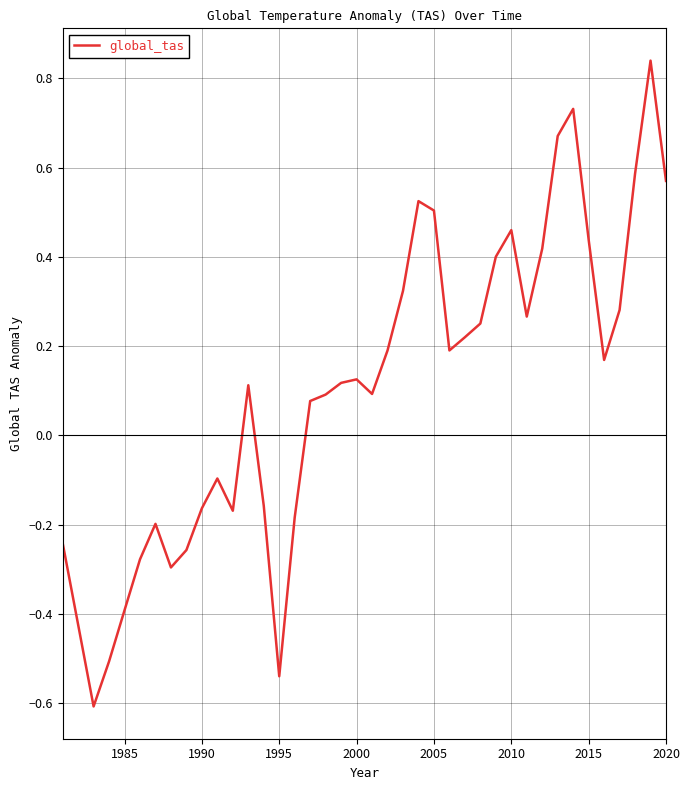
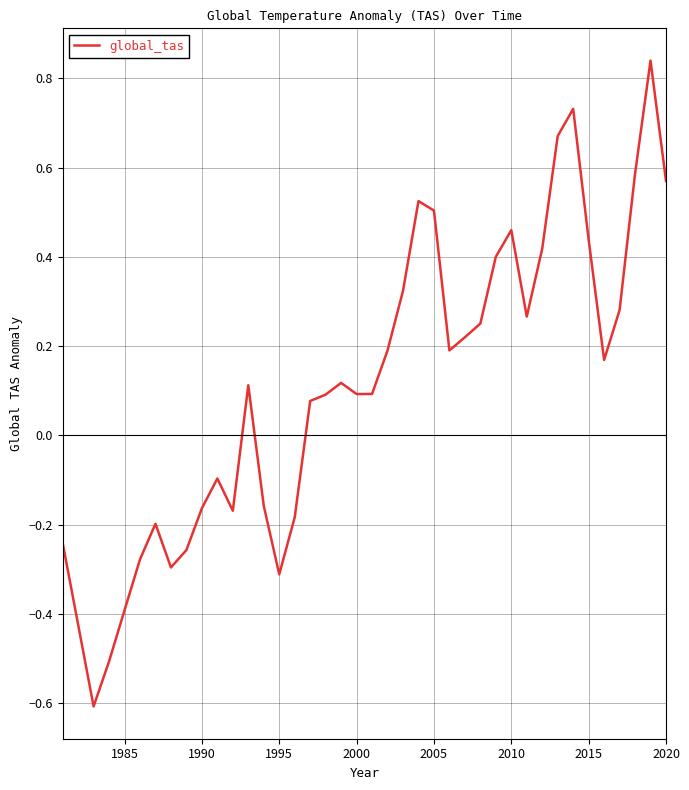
1995: -0.54 -> -0.31
2000: 0.13 -> 0.09
